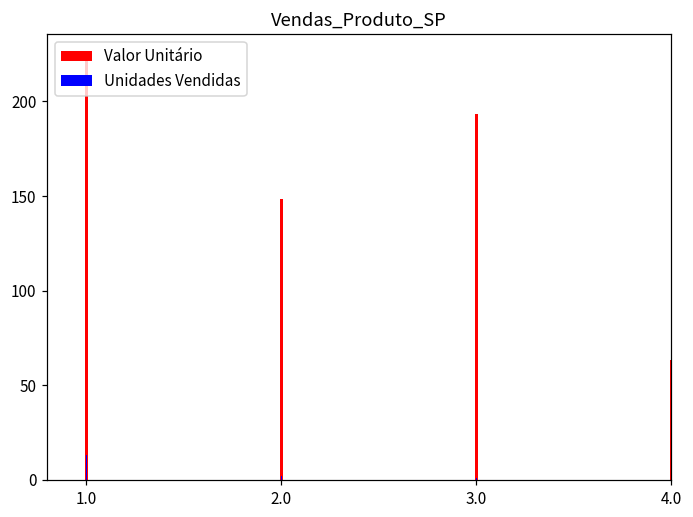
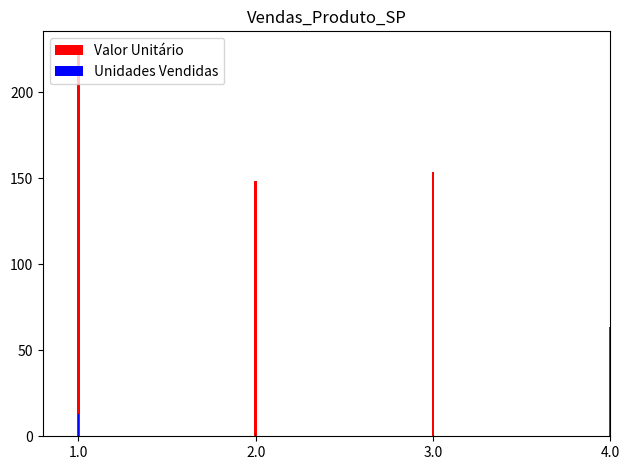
Valor Unitário, 3.0: 194 -> 153
